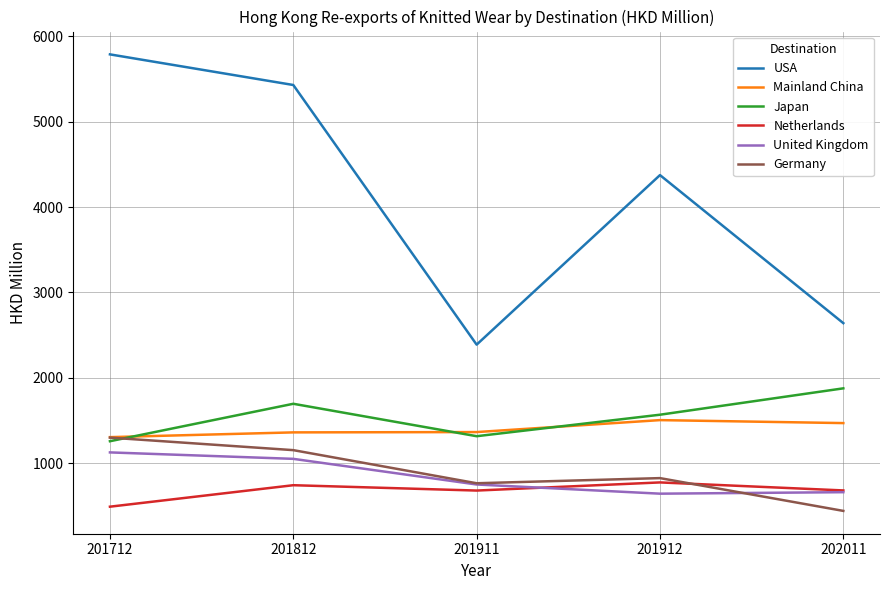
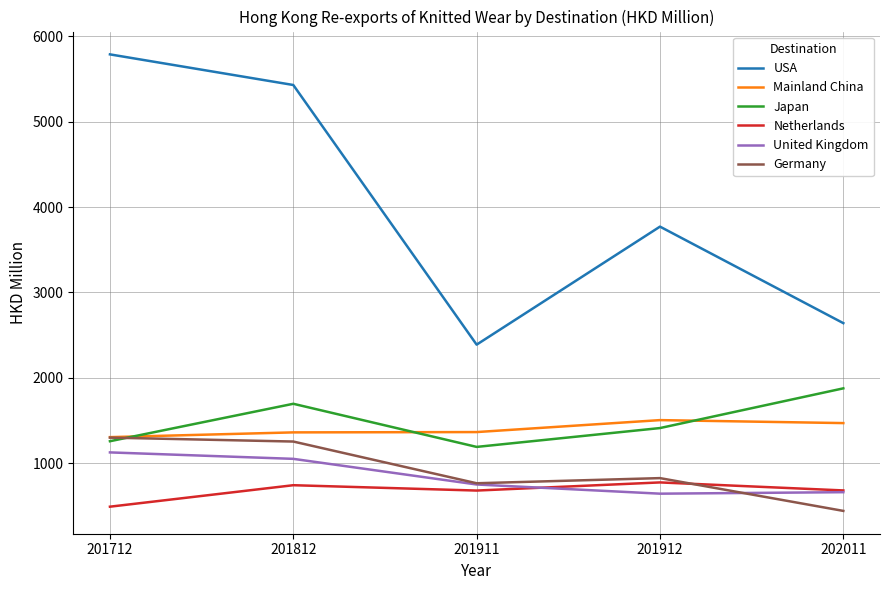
Germany, 201812: 1200 -> 1300
Japan, 201911: 1300 -> 1200
USA, 201912: 4400 -> 3800
Japan, 201912: 1600 -> 1400
